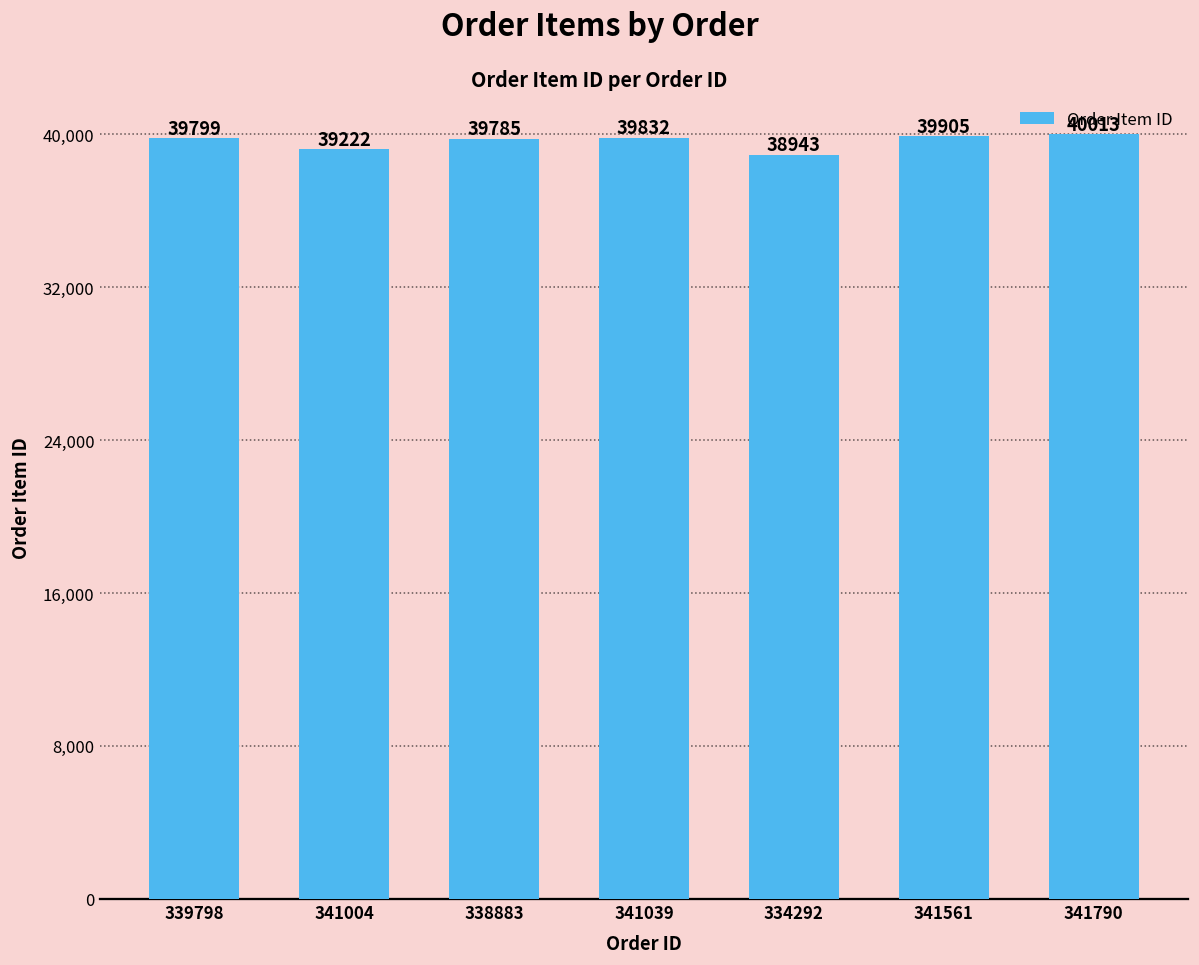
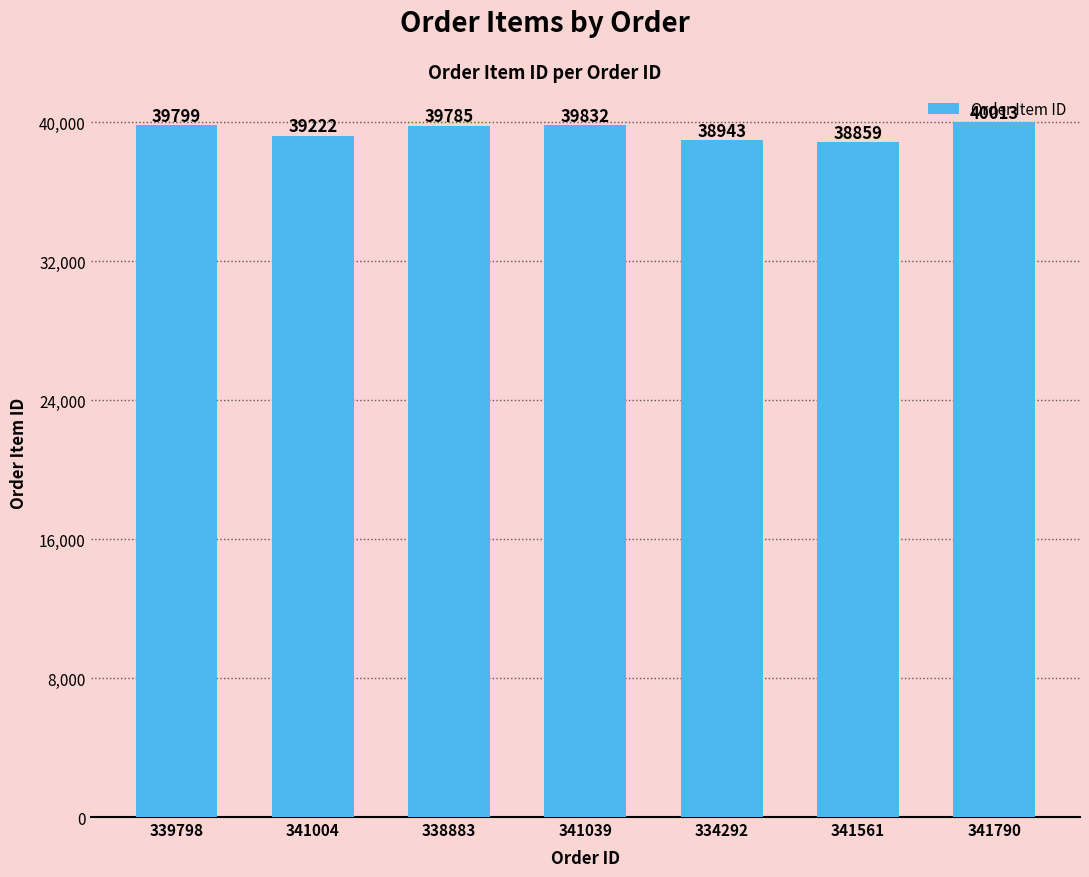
341561: 39905 -> 38859
